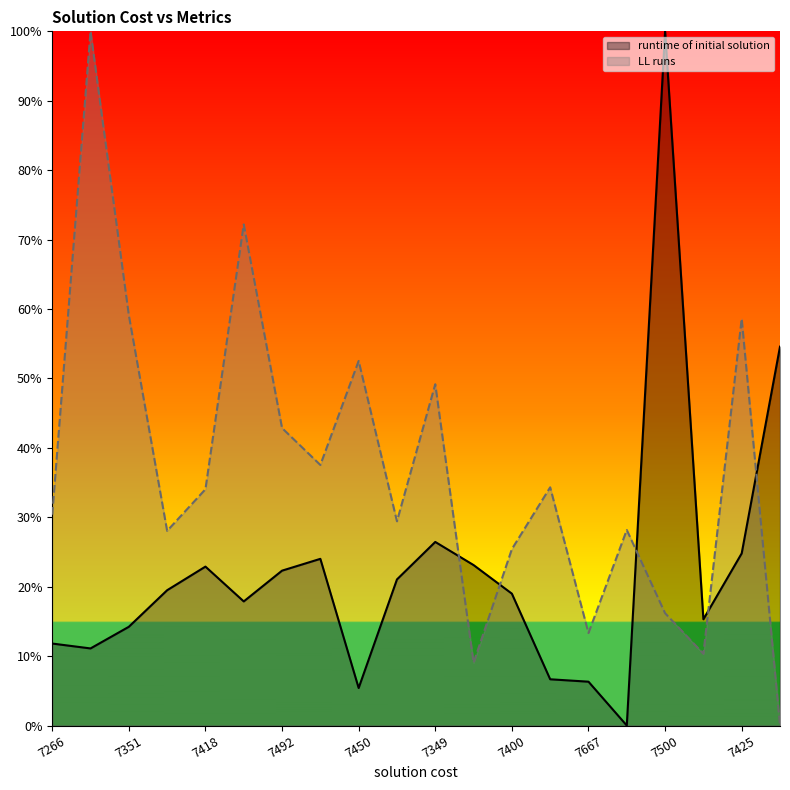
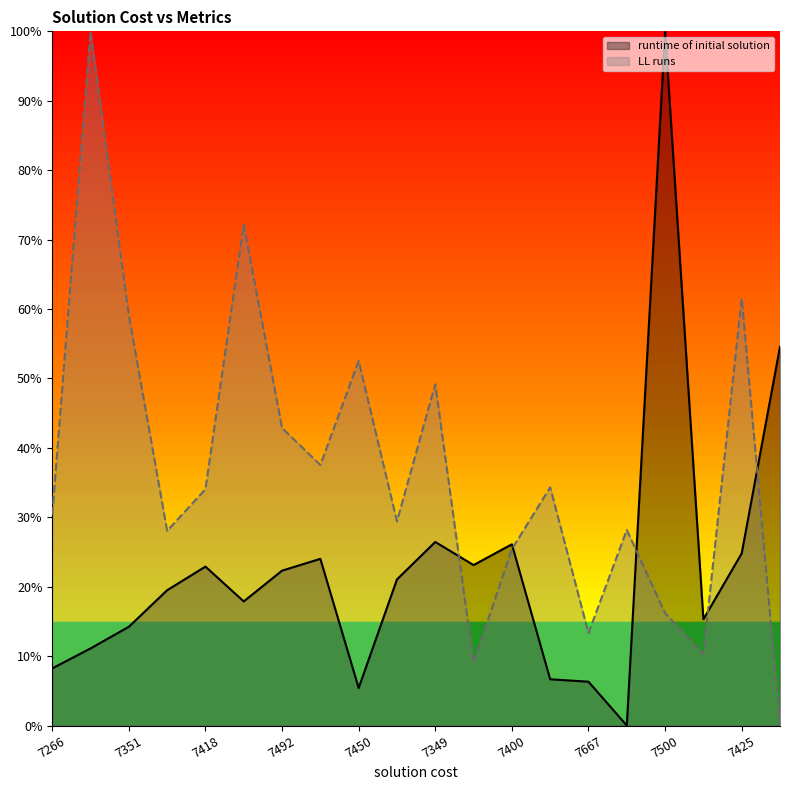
runtime of initial solution, 7266: 12% -> 8%
runtime of initial solution, 7400: 19% -> 26%
LL runs, 7425: 59% -> 62%
